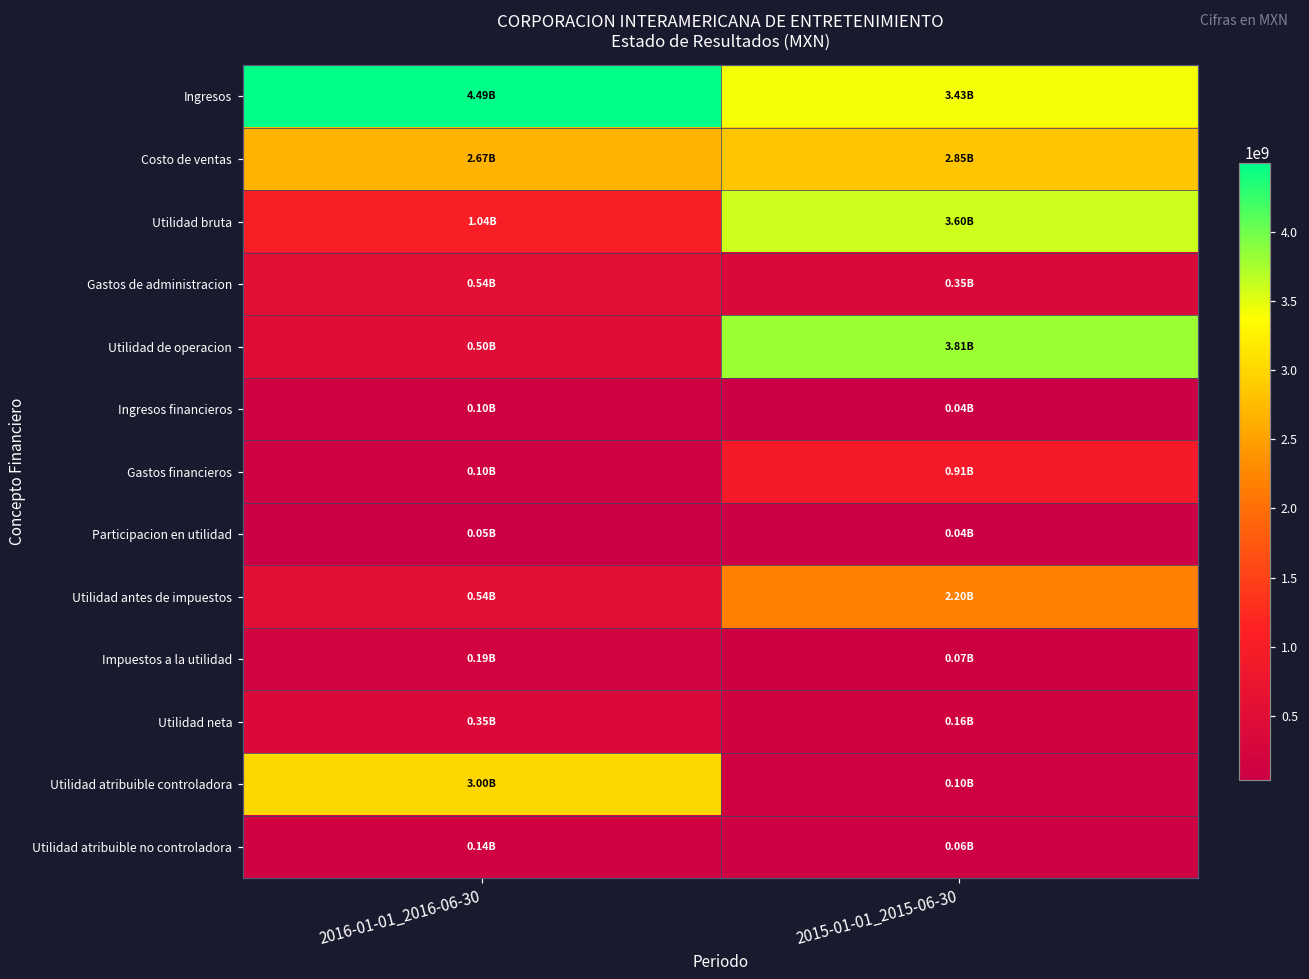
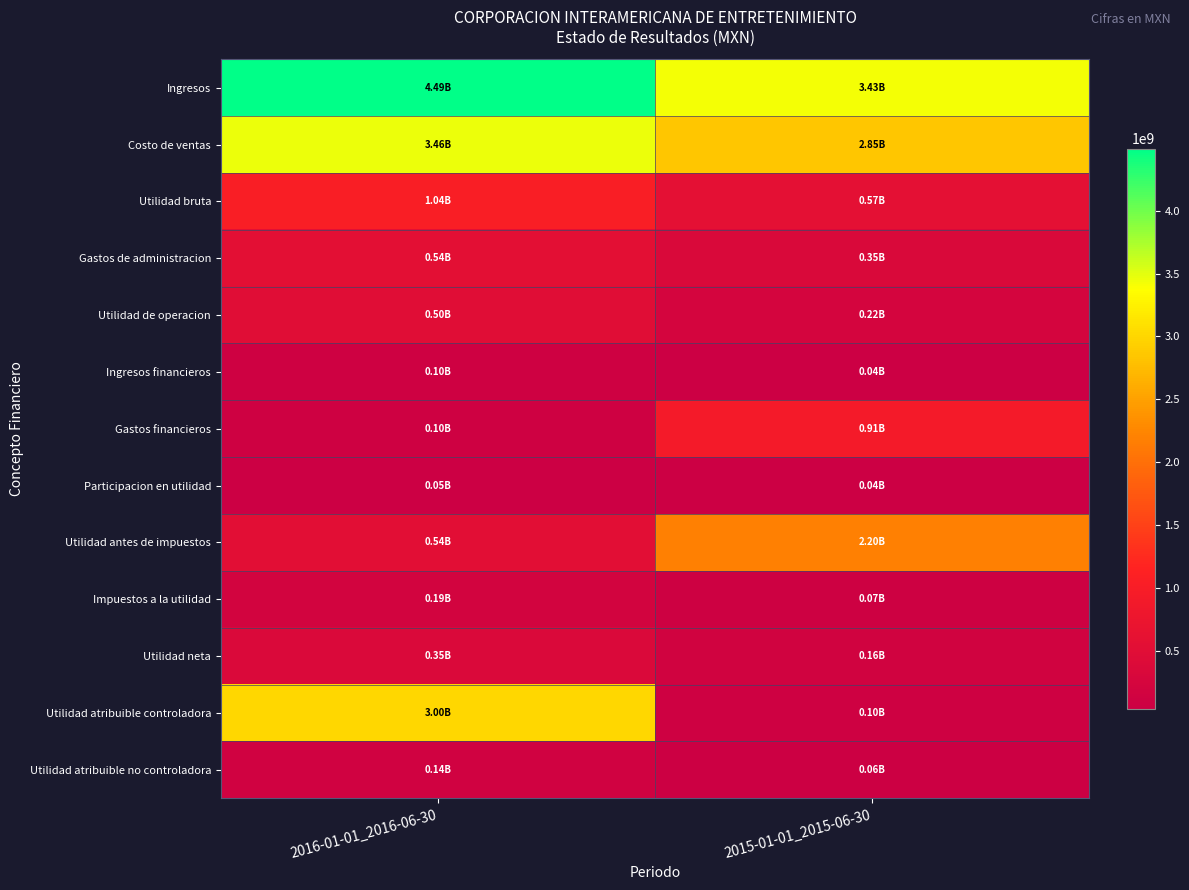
Costo de ventas, 2016-01-01_2016-06-30: 2.67B -> 3.46B
Utilidad bruta, 2015-01-01_2015-06-30: 3.60B -> 0.57B
Utilidad de operacion, 2015-01-01_2015-06-30: 3.81B -> 0.22B
